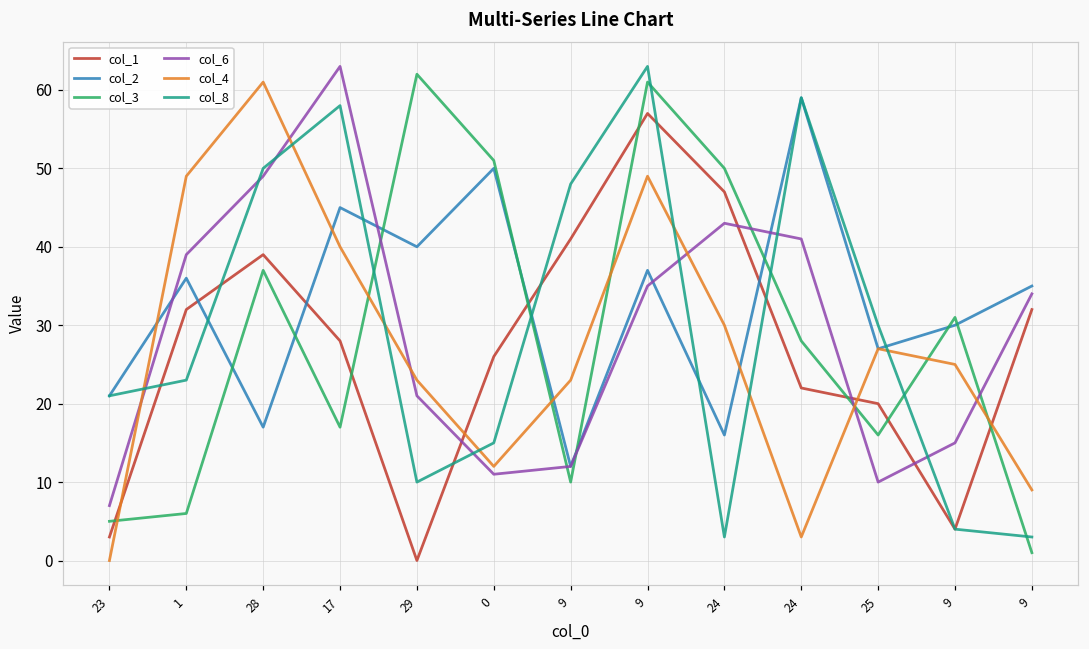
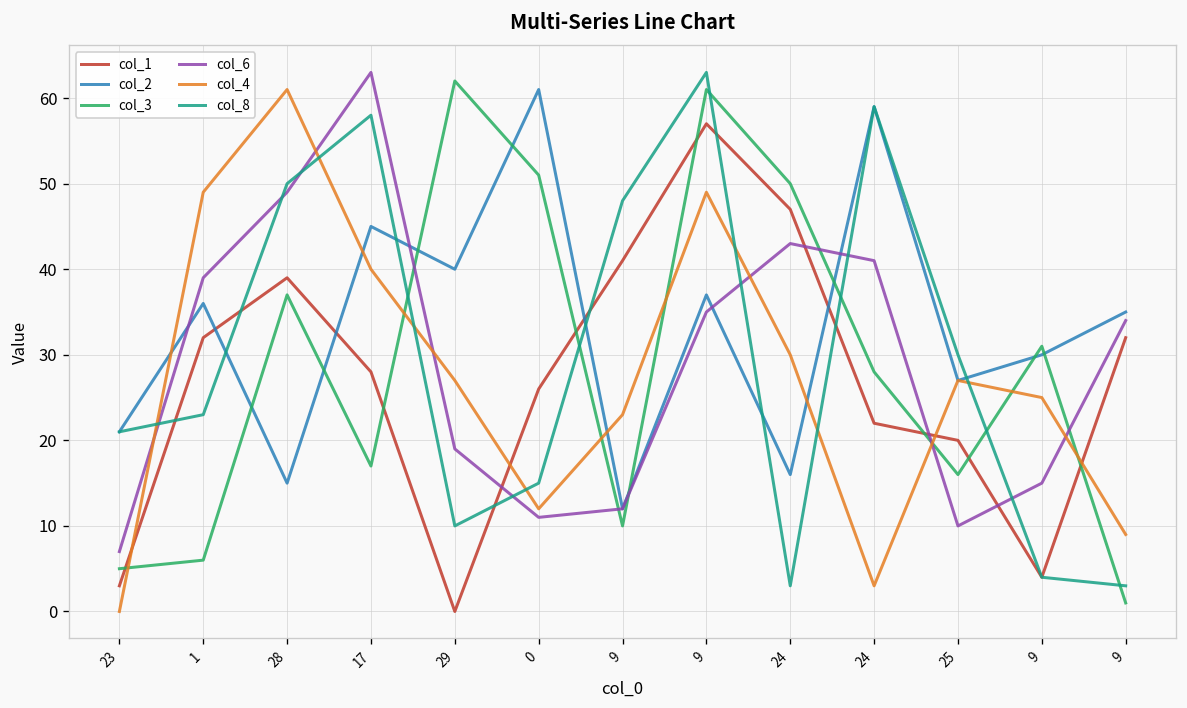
col_2, 28: 17 -> 15
col_6, 29: 21 -> 19
col_4, 29: 23 -> 27
col_2, 0: 50 -> 61
